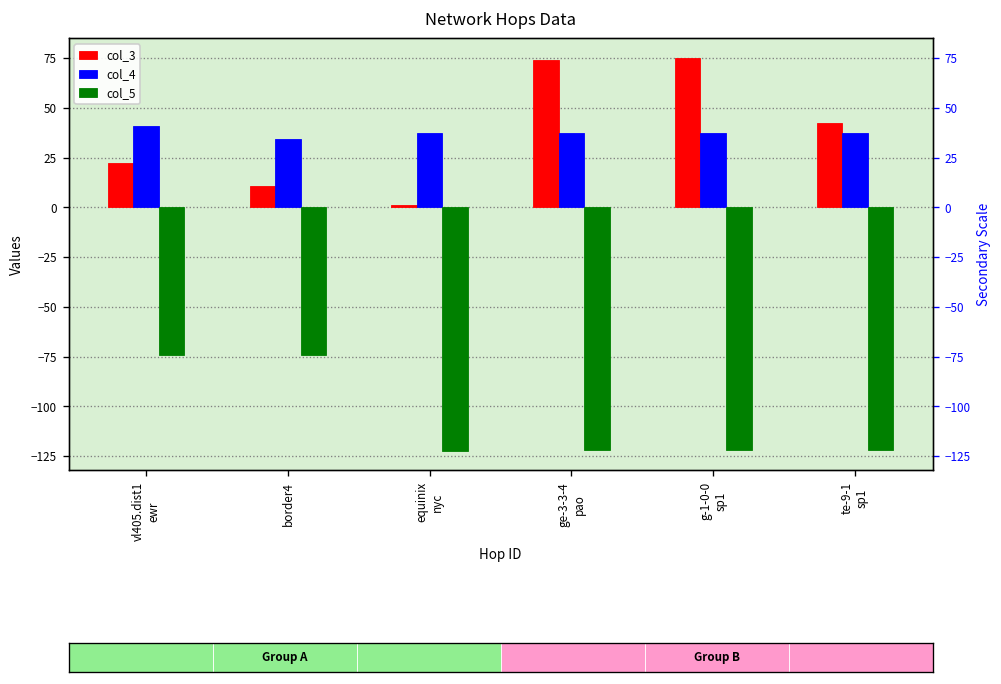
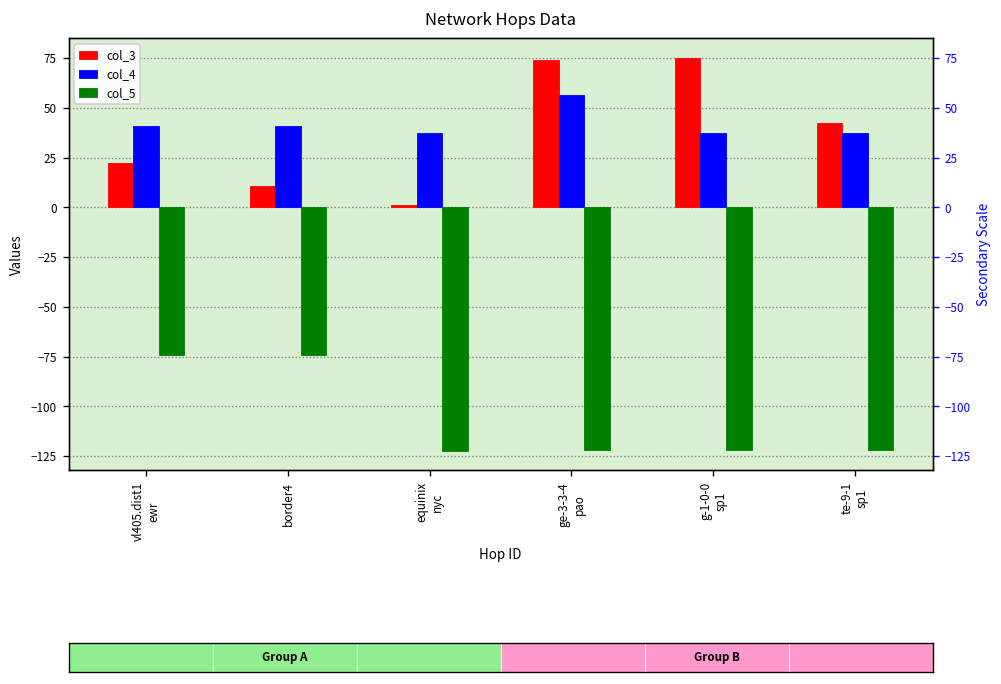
Network Hops Data, col_4, border4: 34 -> 41
Network Hops Data, col_4, ge-3-3-4 pao: 37 -> 57
